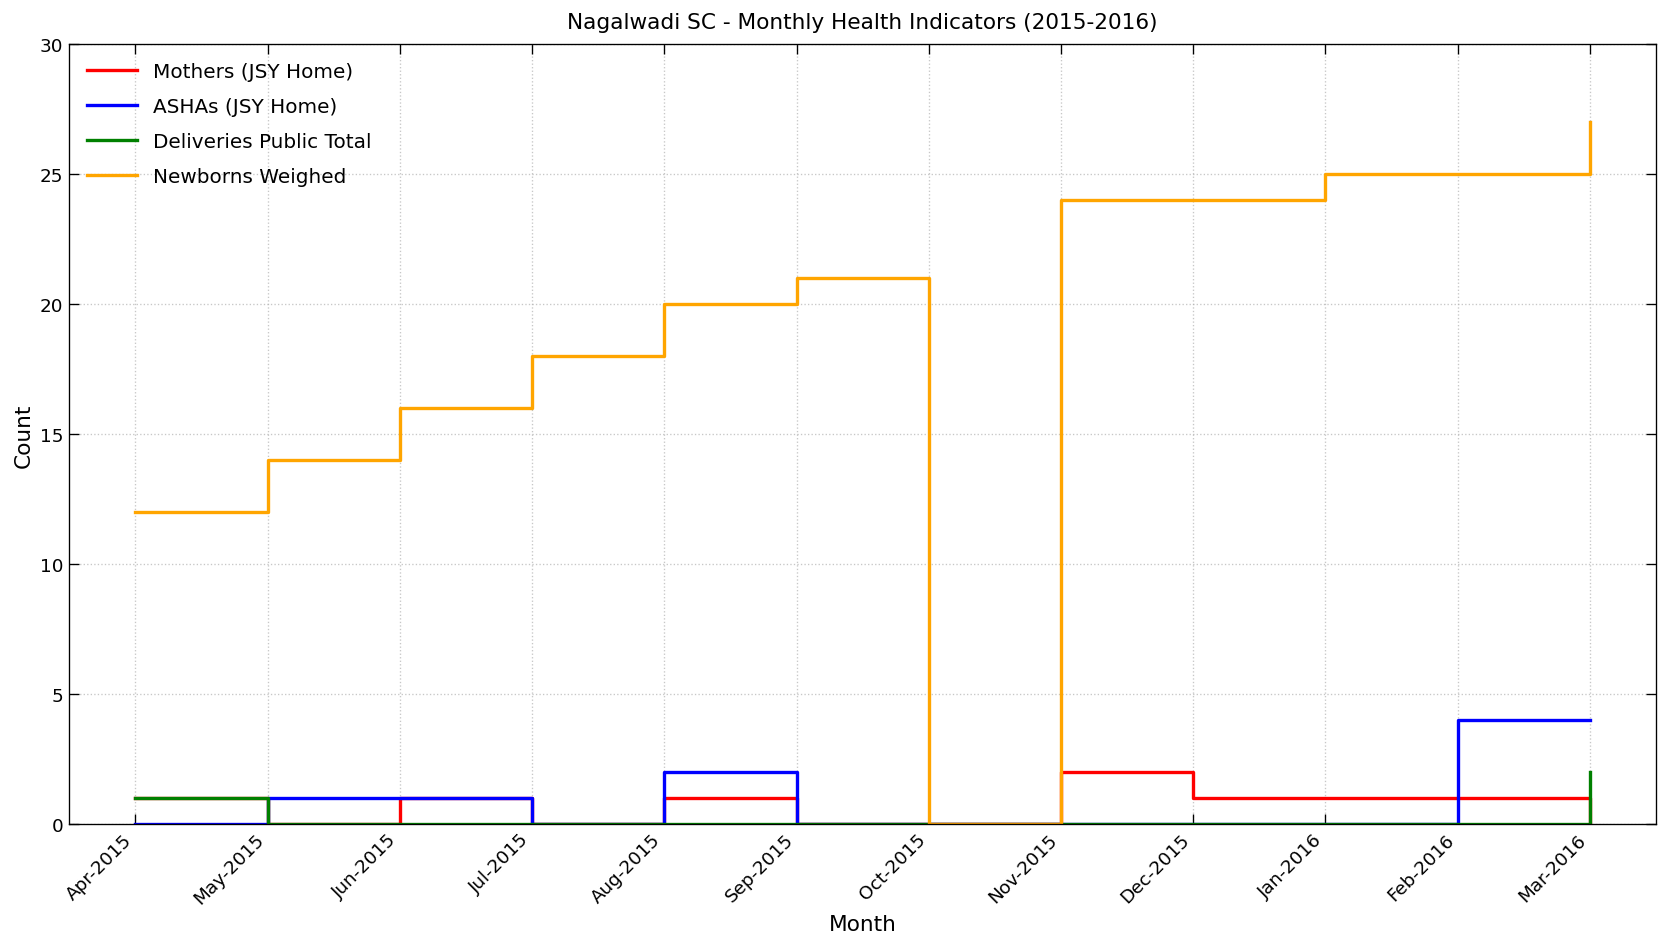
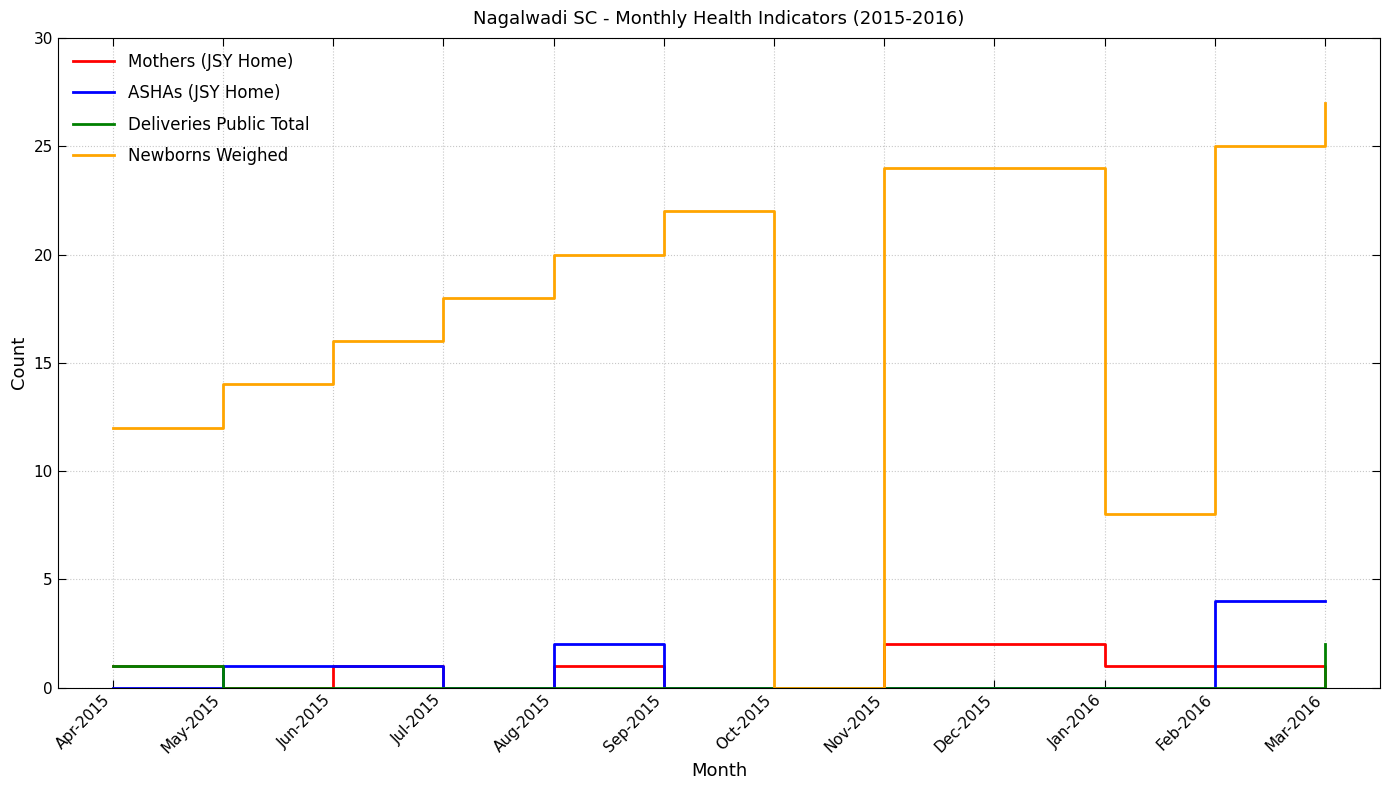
Newborns Weighed, Sep-2015: 21 -> 22
Mothers (JSY Home), Dec-2015: 1 -> 2
Newborns Weighed, Jan-2016: 25 -> 8
